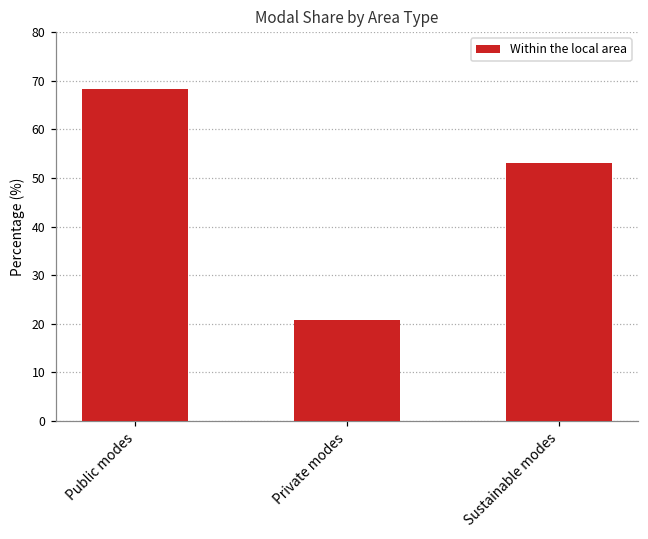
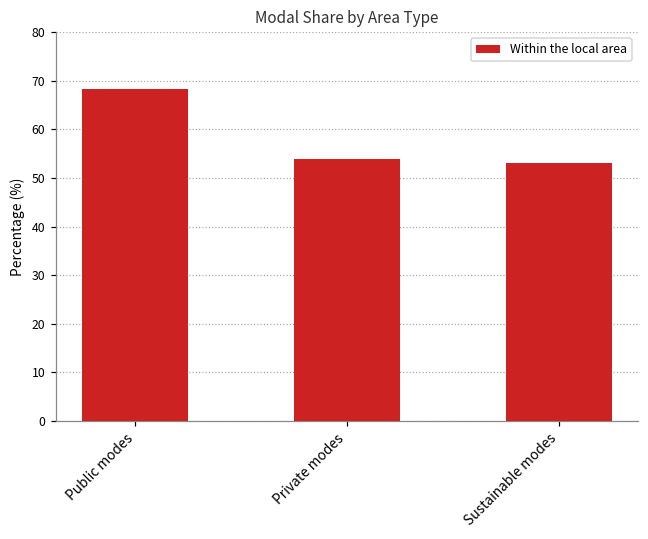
Private modes: 21 -> 54
